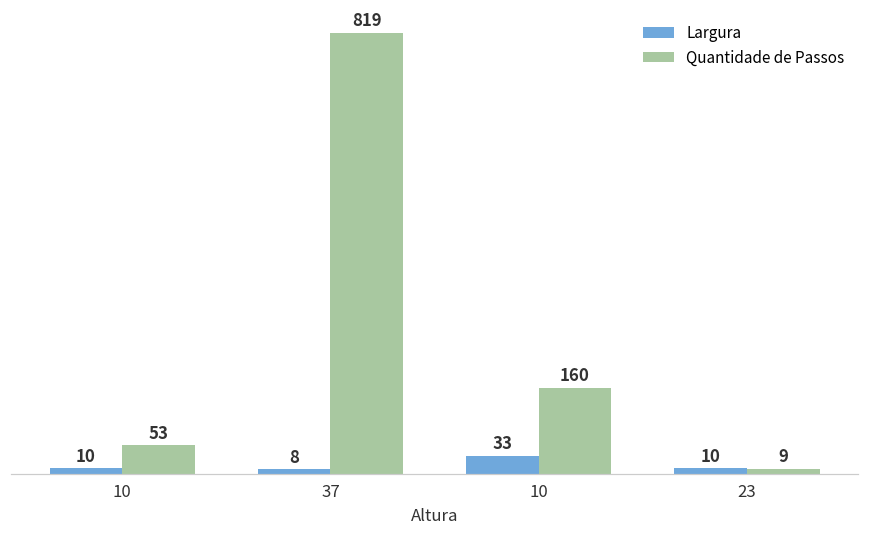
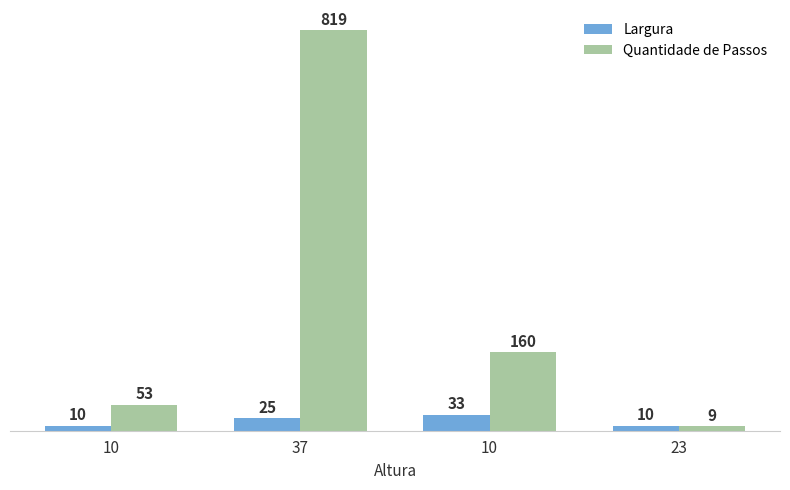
Largura, 37: 8 -> 25
